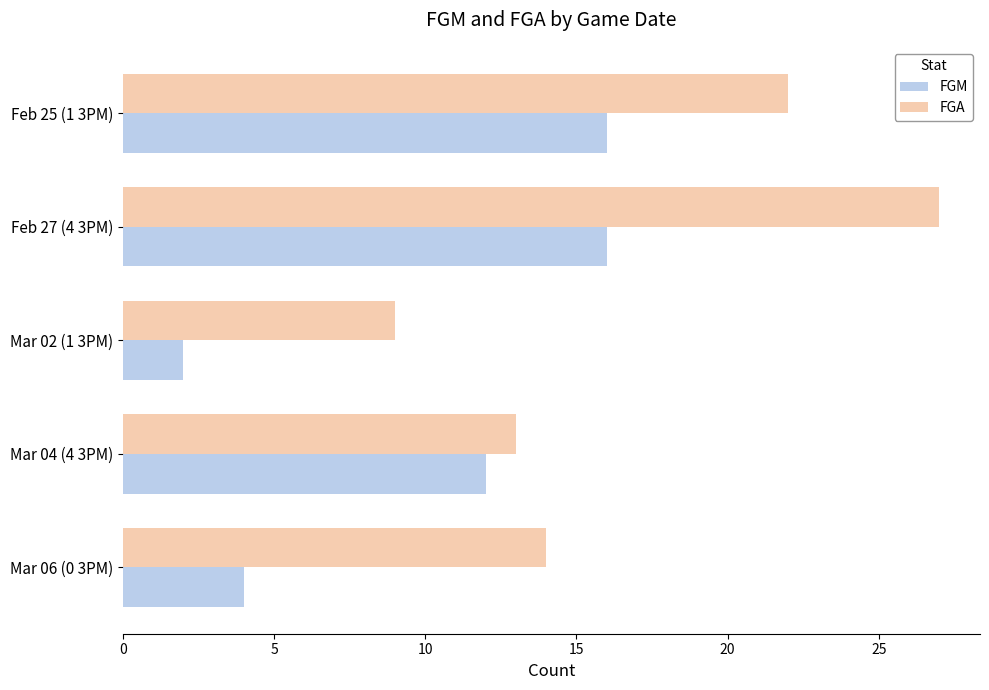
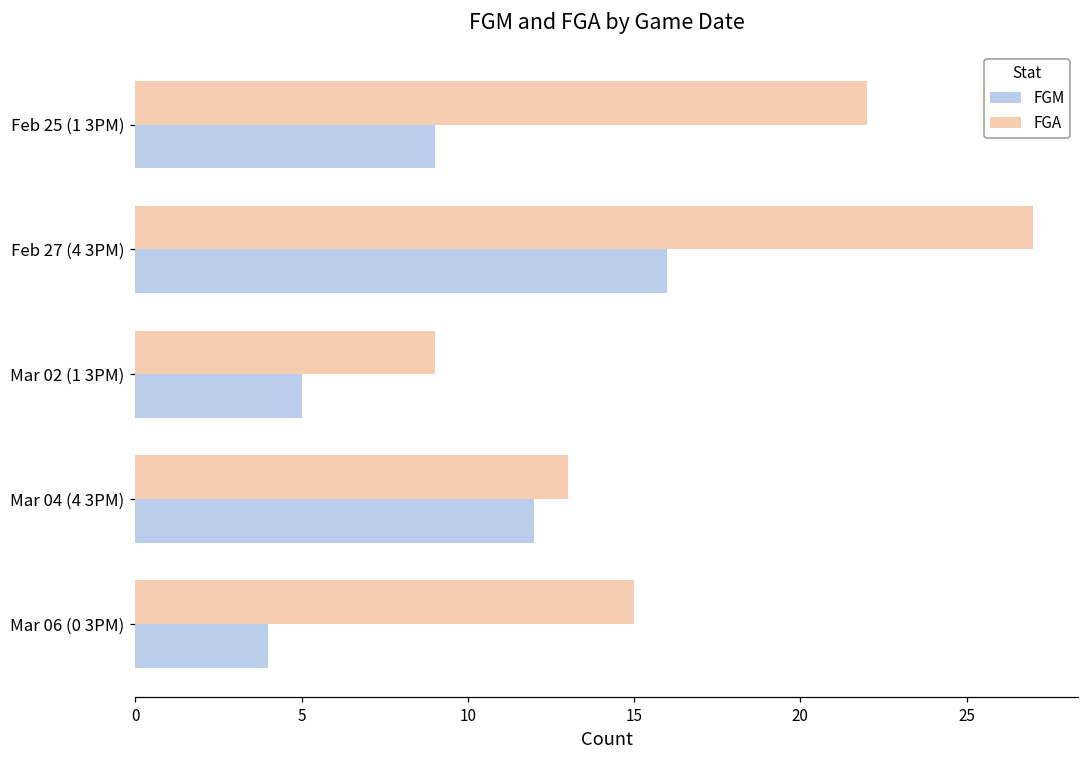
FGM, Feb 25 (1 3PM): 16 -> 9
FGM, Mar 02 (1 3PM): 2 -> 5
FGA, Mar 06 (0 3PM): 14 -> 15
